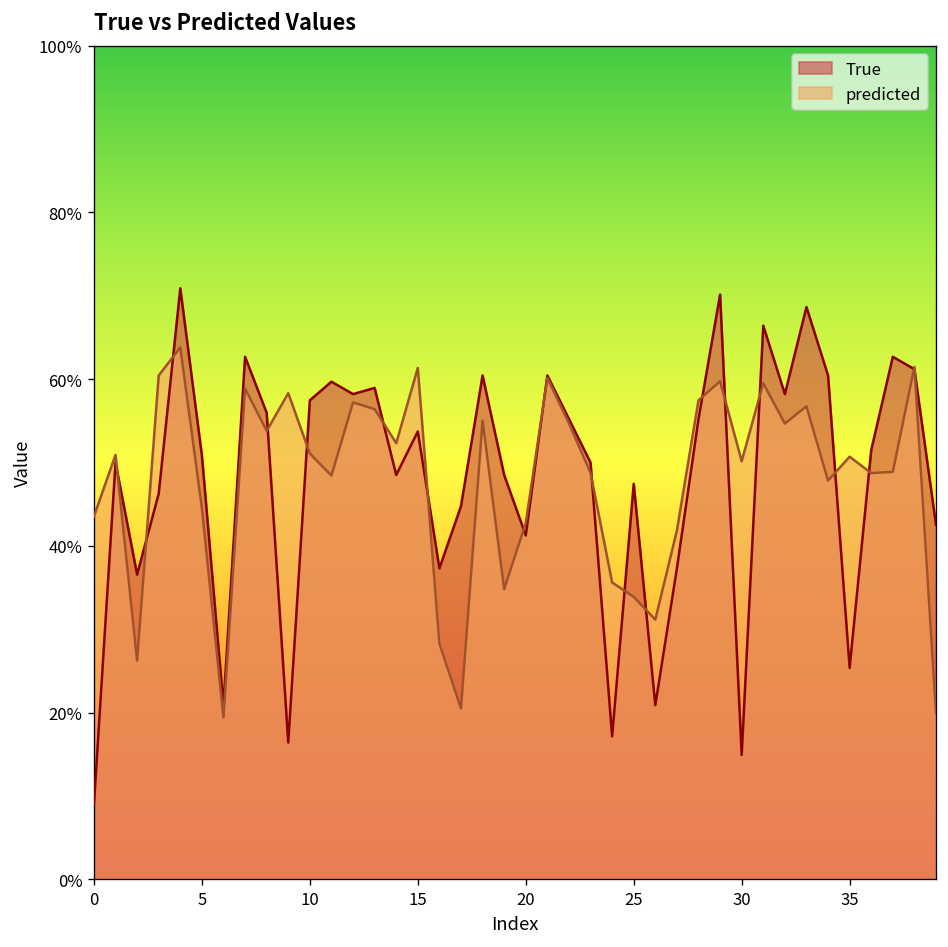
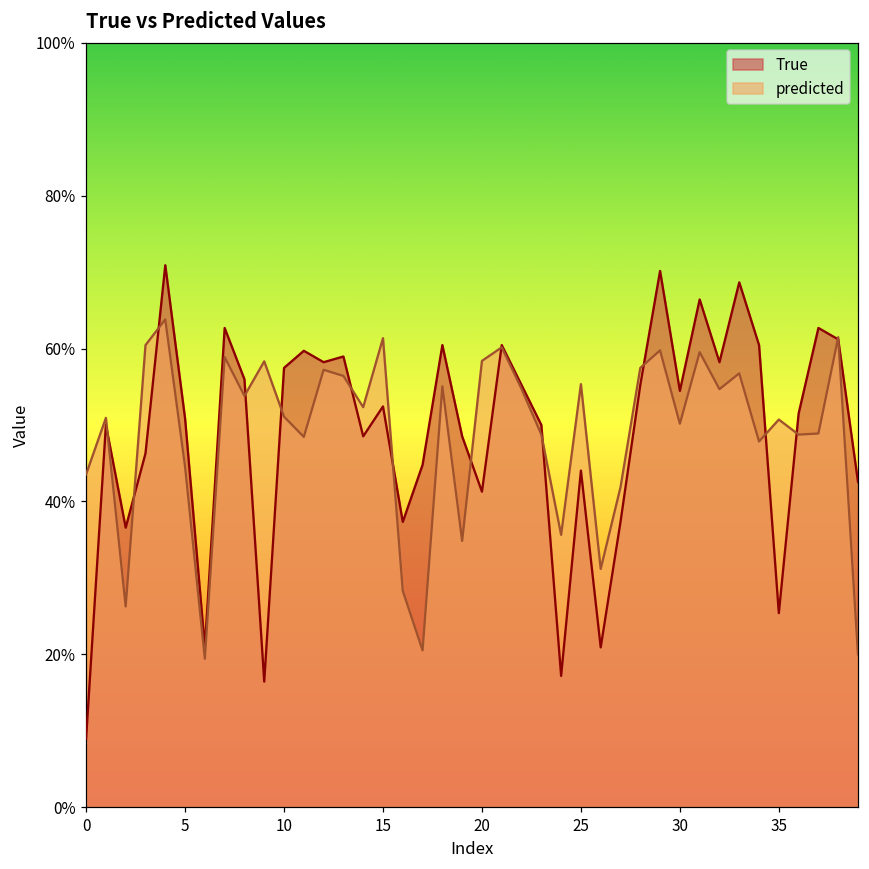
True, 15: 54% -> 52%
predicted, 20: 43% -> 58%
True, 25: 47% -> 44%
predicted, 25: 34% -> 55%
True, 30: 15% -> 54%
